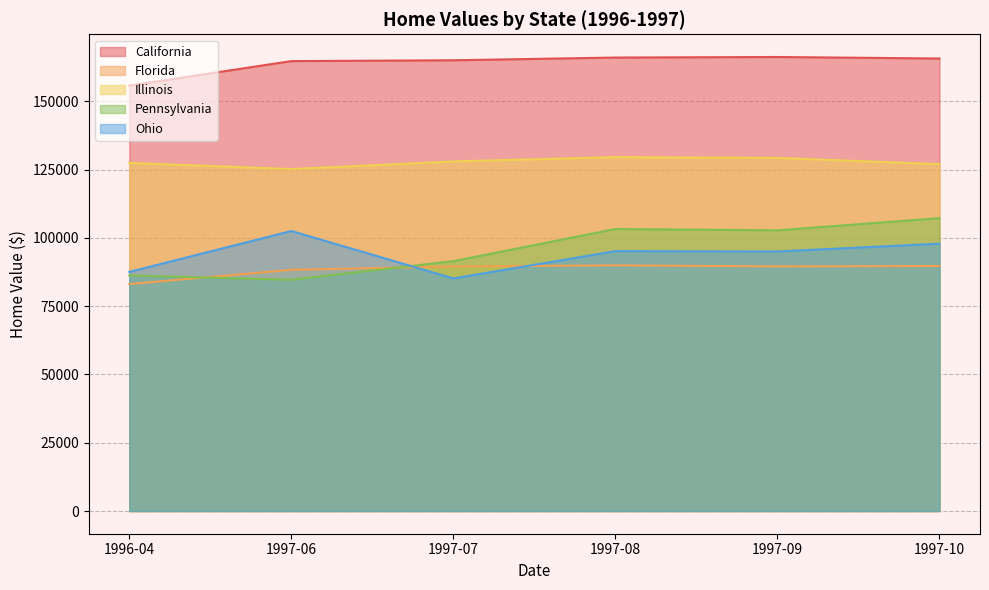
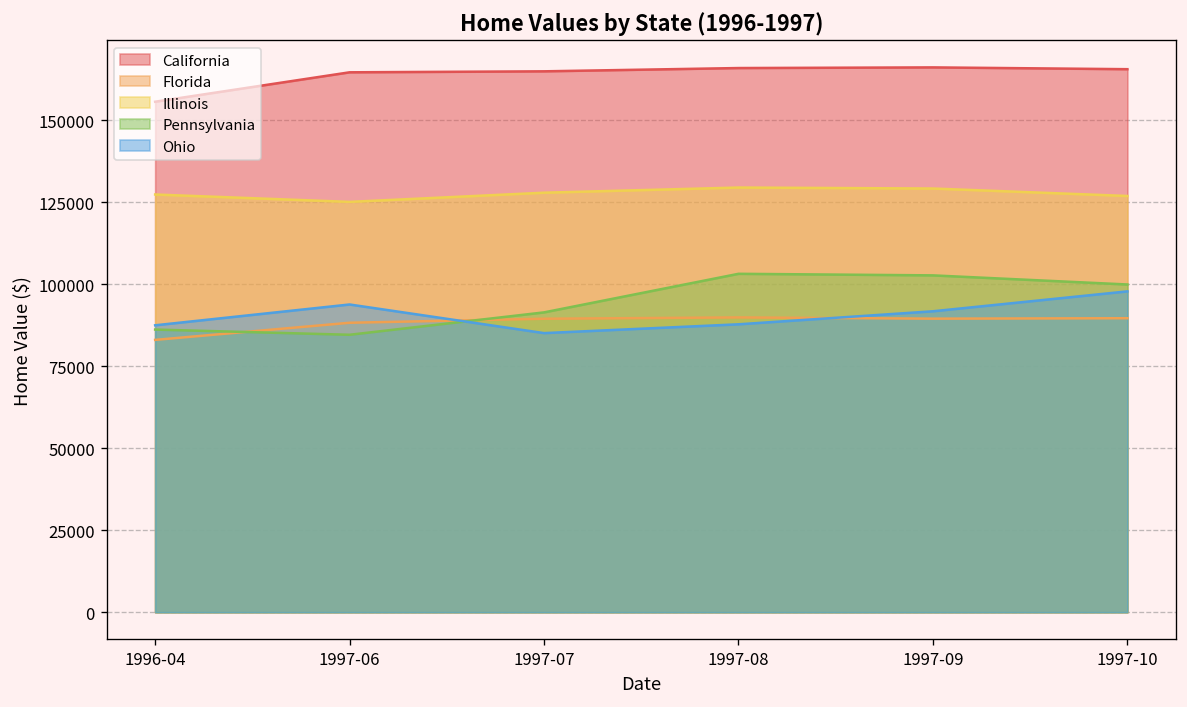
Ohio, 1997-06: 103000 -> 94000
Ohio, 1997-08: 95000 -> 88000
Ohio, 1997-09: 95000 -> 92000
Pennsylvania, 1997-10: 107000 -> 100000
